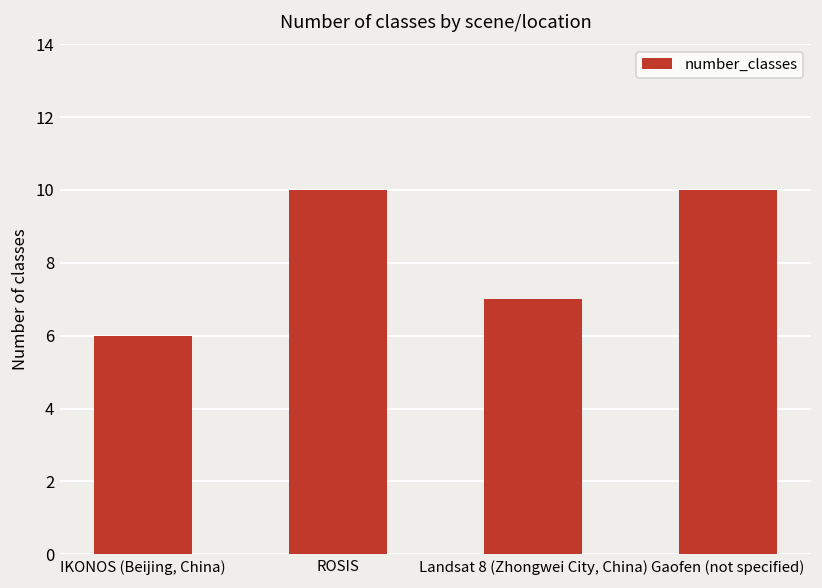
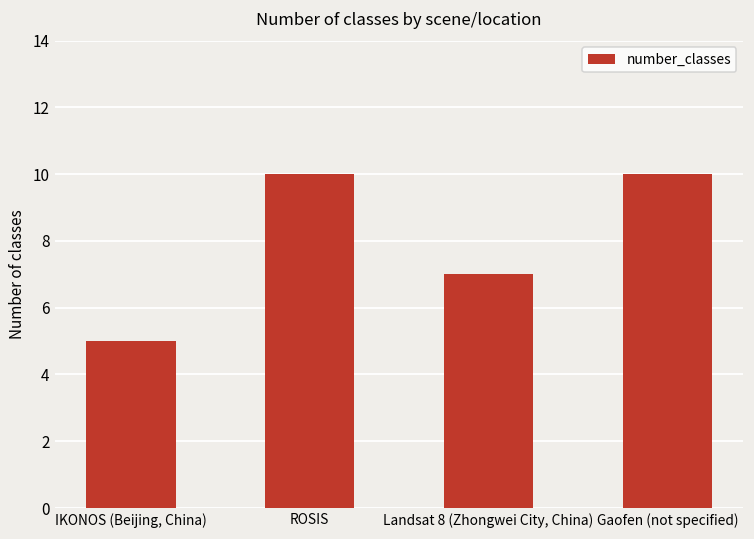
IKONOS (Beijing, China): 6 -> 5
